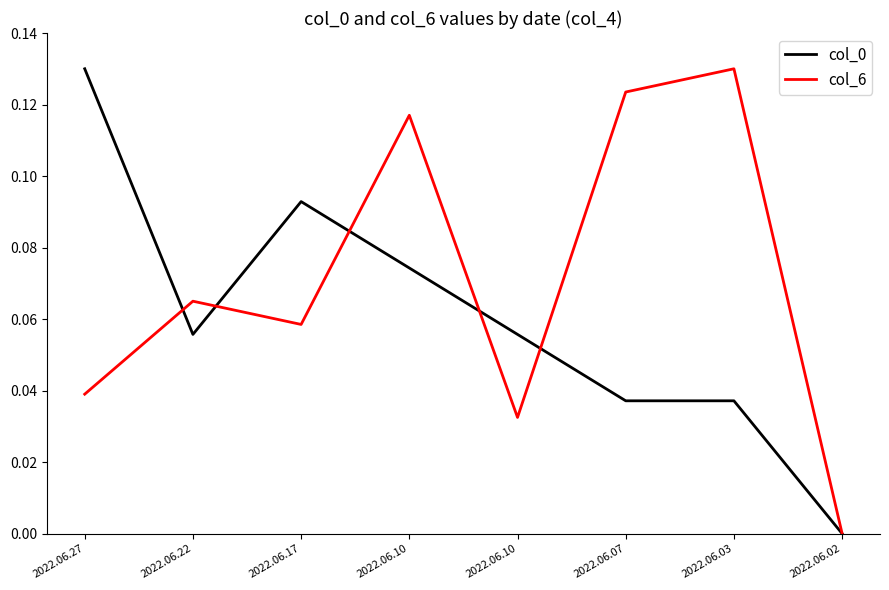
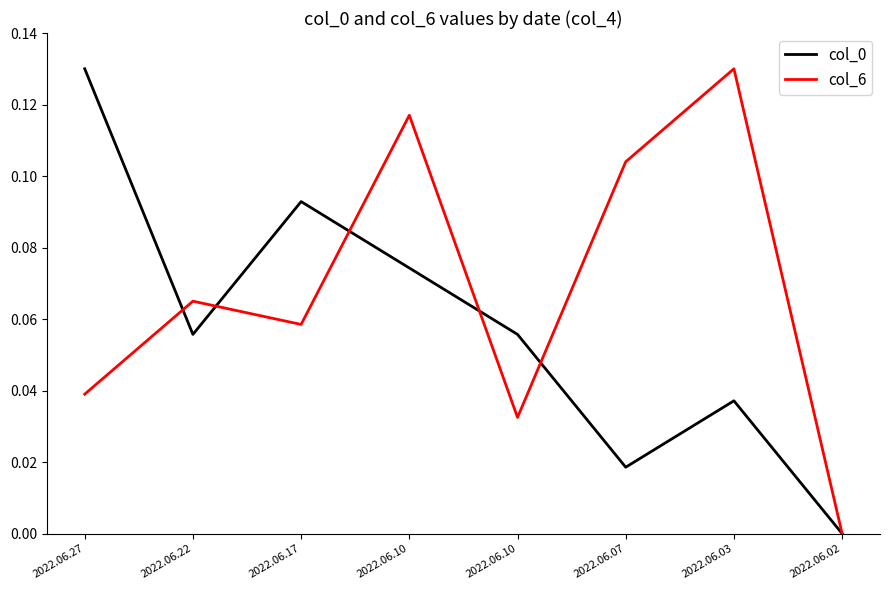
col_0, 2022.06.07: 0.037 -> 0.019
col_6, 2022.06.07: 0.124 -> 0.104
